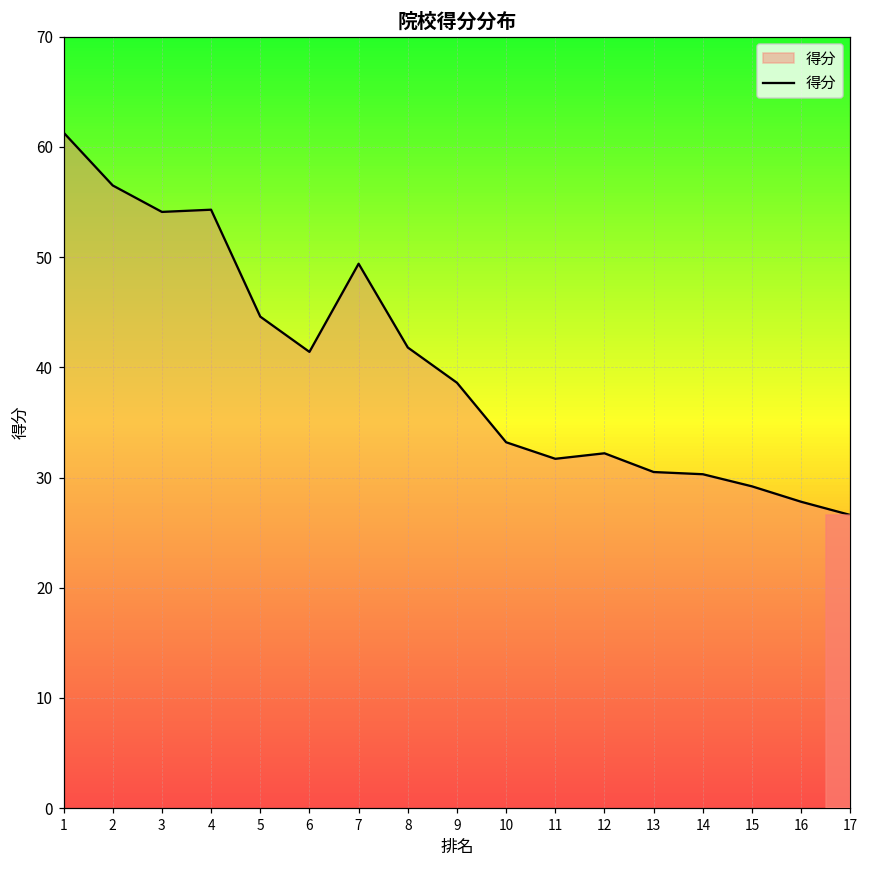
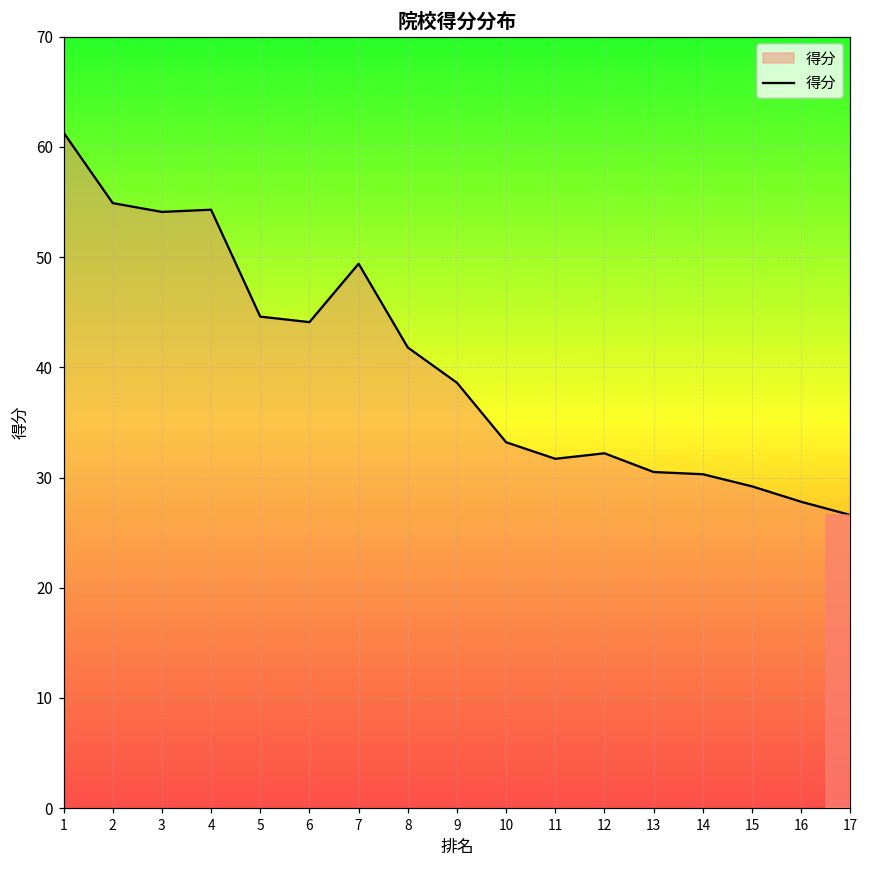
2: 56.5 -> 54.9
6: 41.4 -> 44.1
